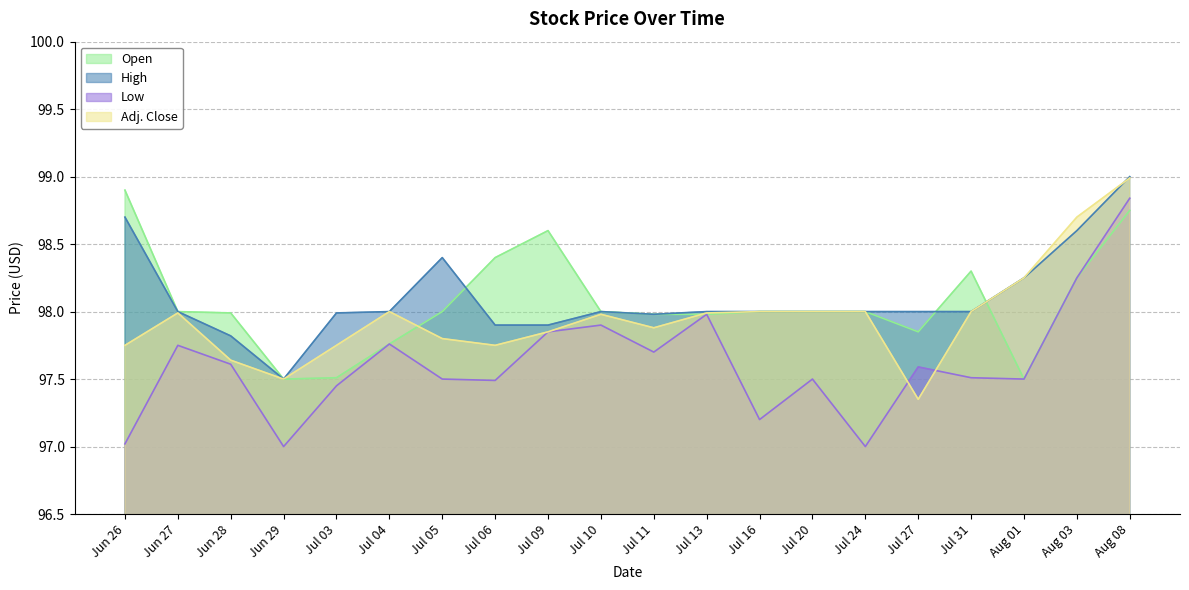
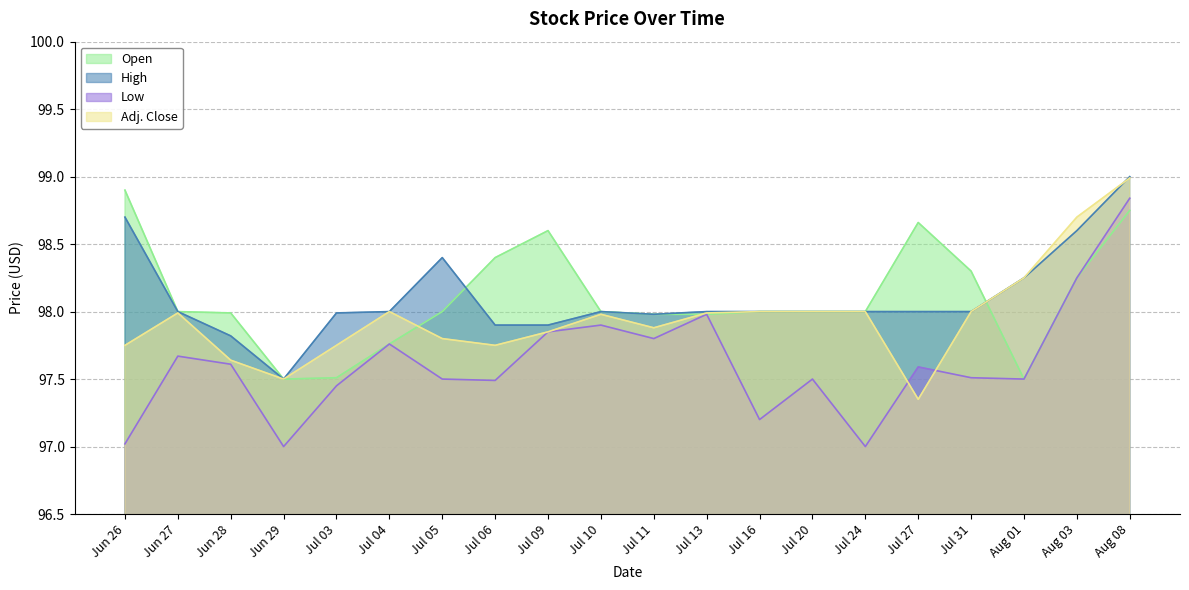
Low, Jun 27: 97.75 -> 97.67
Low, Jul 11: 97.7 -> 97.8
Open, Jul 27: 97.85 -> 98.66
